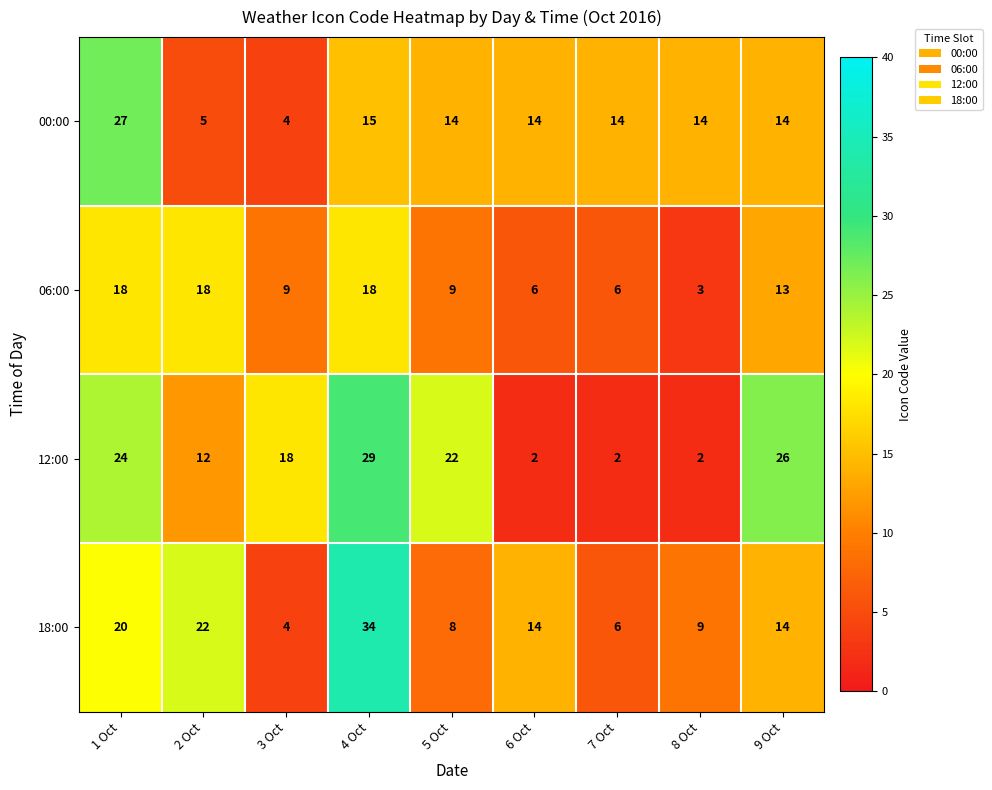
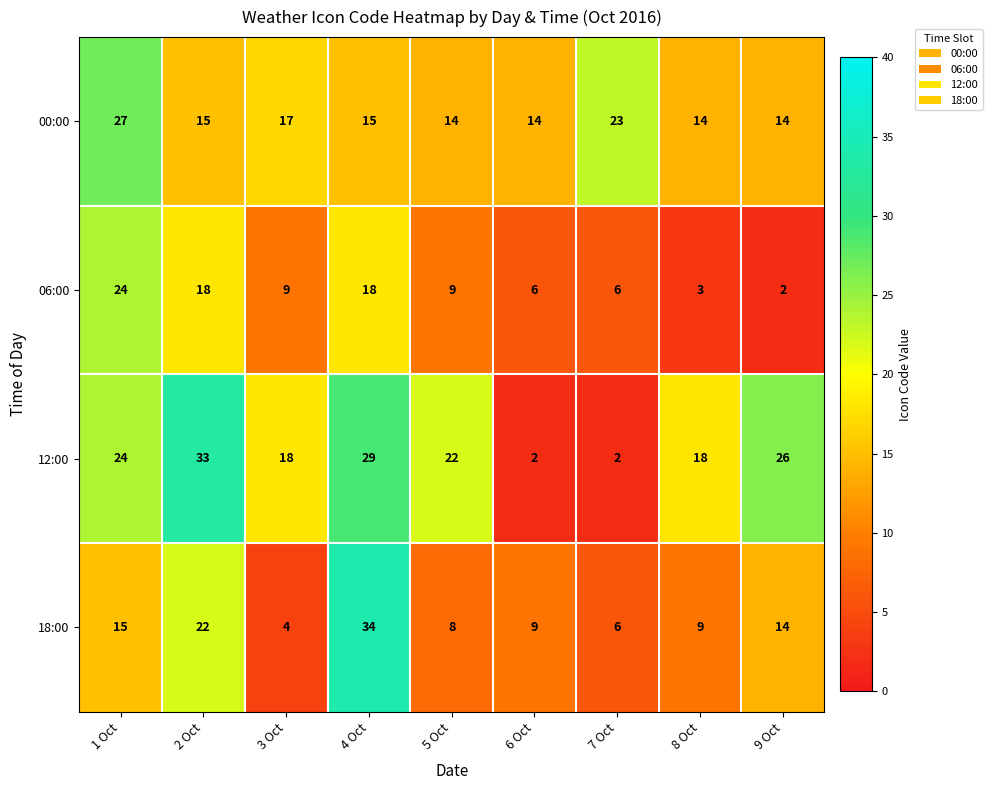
00:00, 2 Oct: 5 -> 15
00:00, 3 Oct: 4 -> 17
00:00, 7 Oct: 14 -> 23
06:00, 1 Oct: 18 -> 24
06:00, 9 Oct: 13 -> 2
12:00, 2 Oct: 12 -> 33
12:00, 8 Oct: 2 -> 18
18:00, 1 Oct: 20 -> 15
18:00, 6 Oct: 14 -> 9
